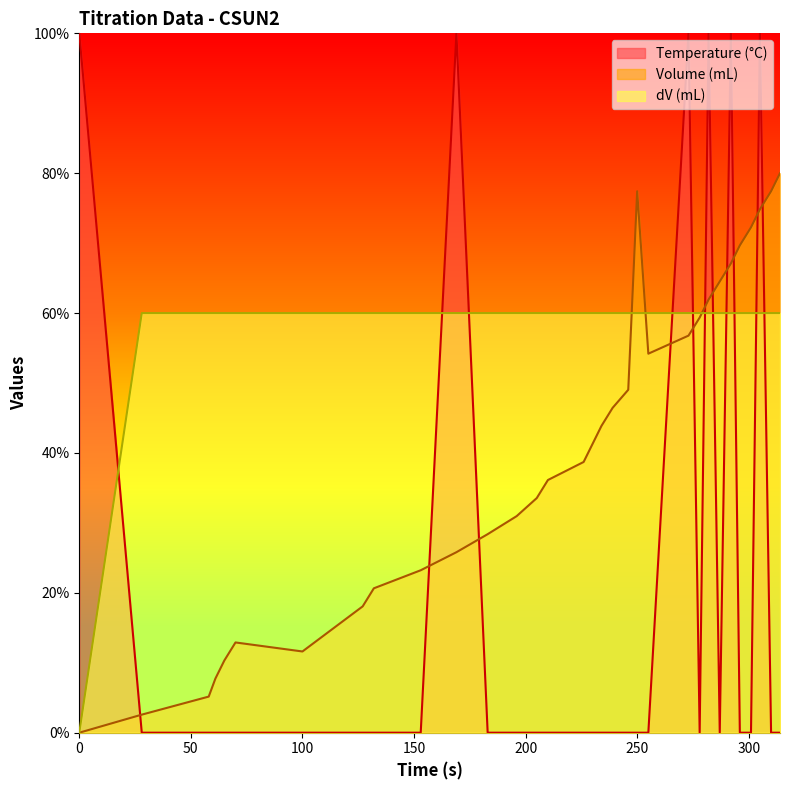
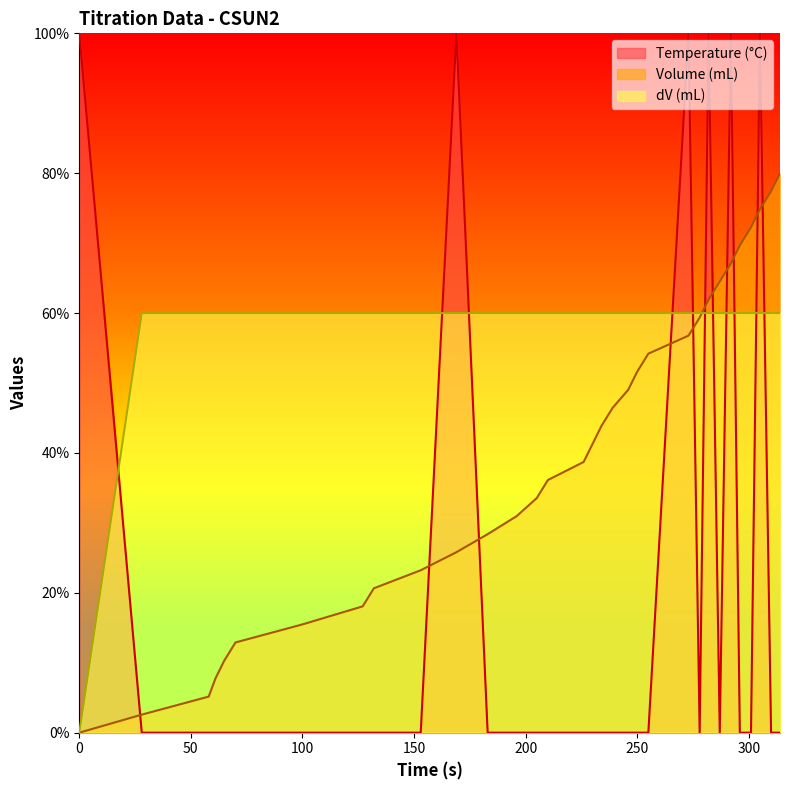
Volume (mL), 100: 12% -> 15%
Volume (mL), 250: 77% -> 52%
